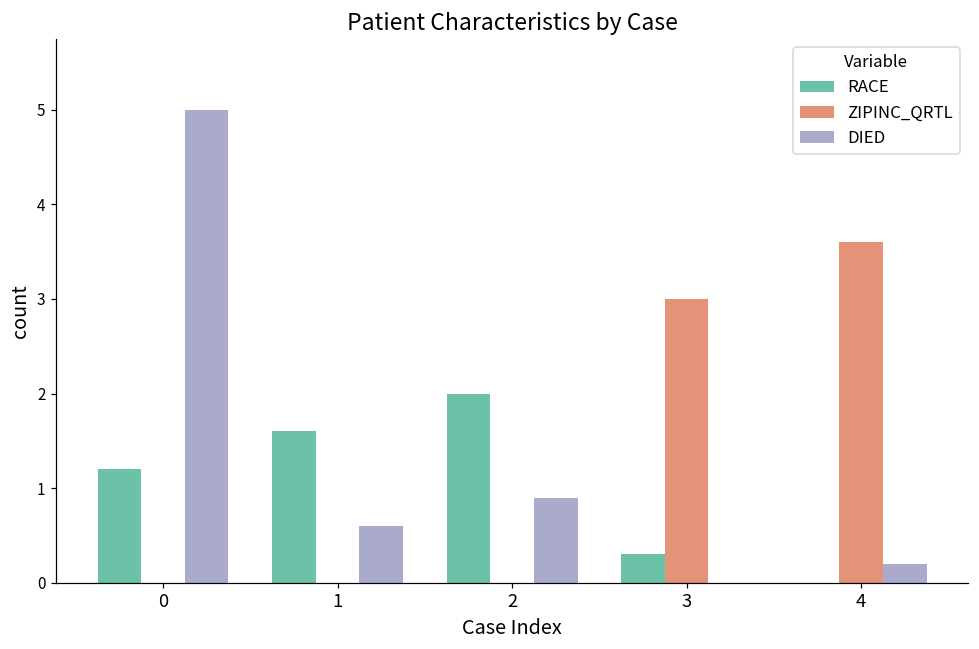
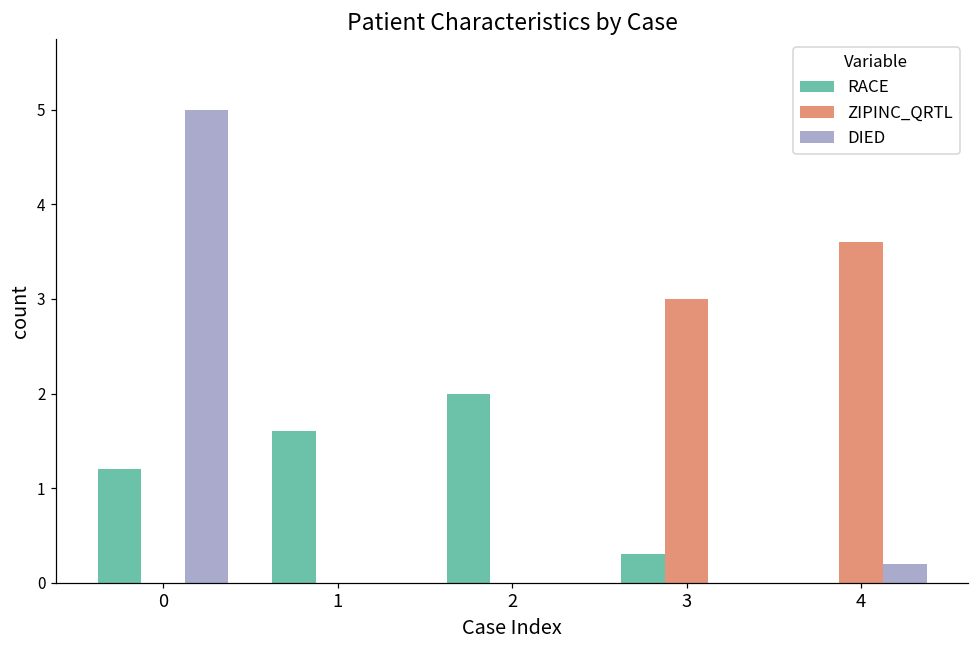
DIED, 1: 0.6 -> 0.0
DIED, 2: 0.9 -> 0.0
